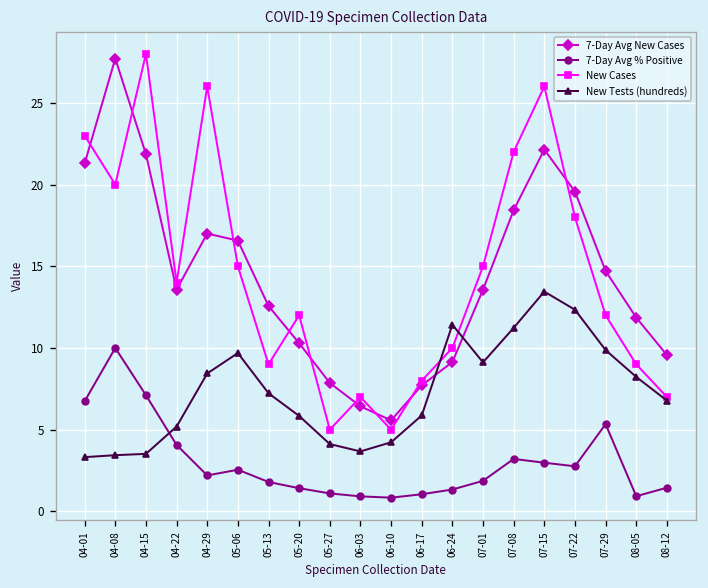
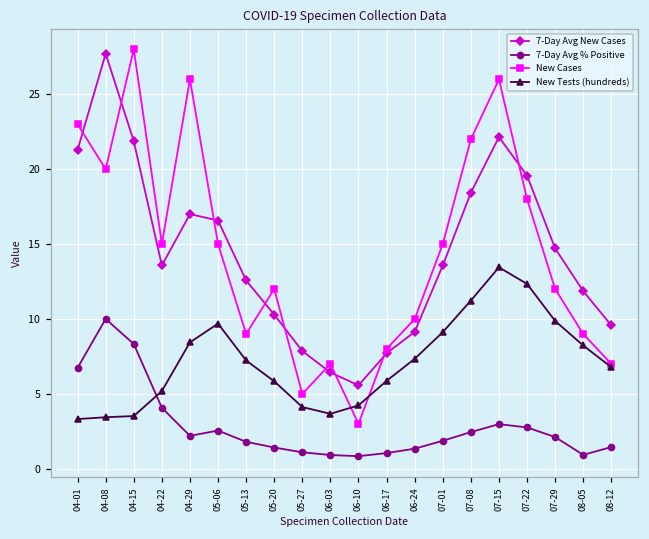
7-Day Avg % Positive, 04-15: 7.1 -> 8.3
New Cases, 04-22: 14 -> 15
New Cases, 06-10: 5 -> 3
New Tests (hundreds), 06-24: 11.4 -> 7.3
7-Day Avg % Positive, 07-08: 3.2 -> 2.5
7-Day Avg % Positive, 07-29: 5.3 -> 2.1
